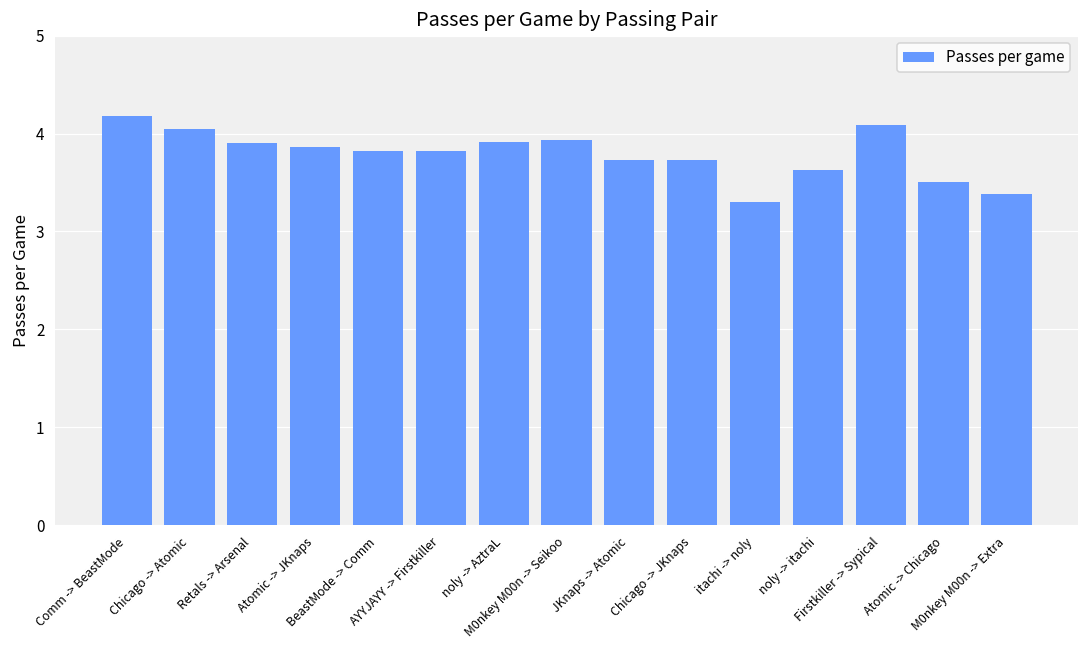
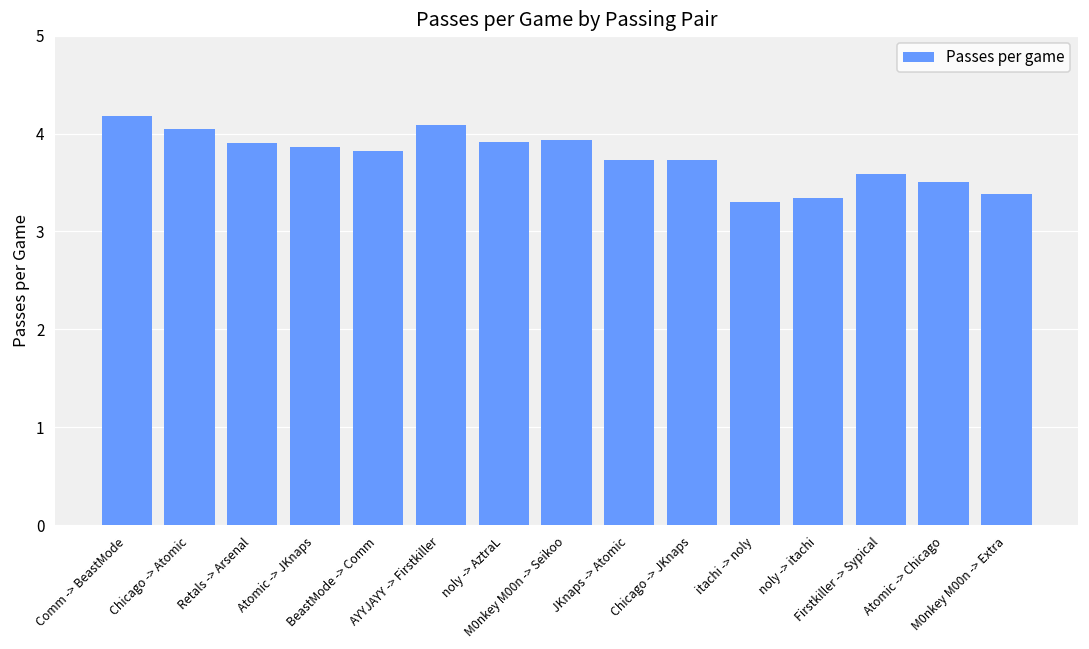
AYYJAYY -> Firstkiller: 3.8 -> 4.1
noly -> itachi: 3.6 -> 3.3
Firstkiller -> Sypical: 4.1 -> 3.6
